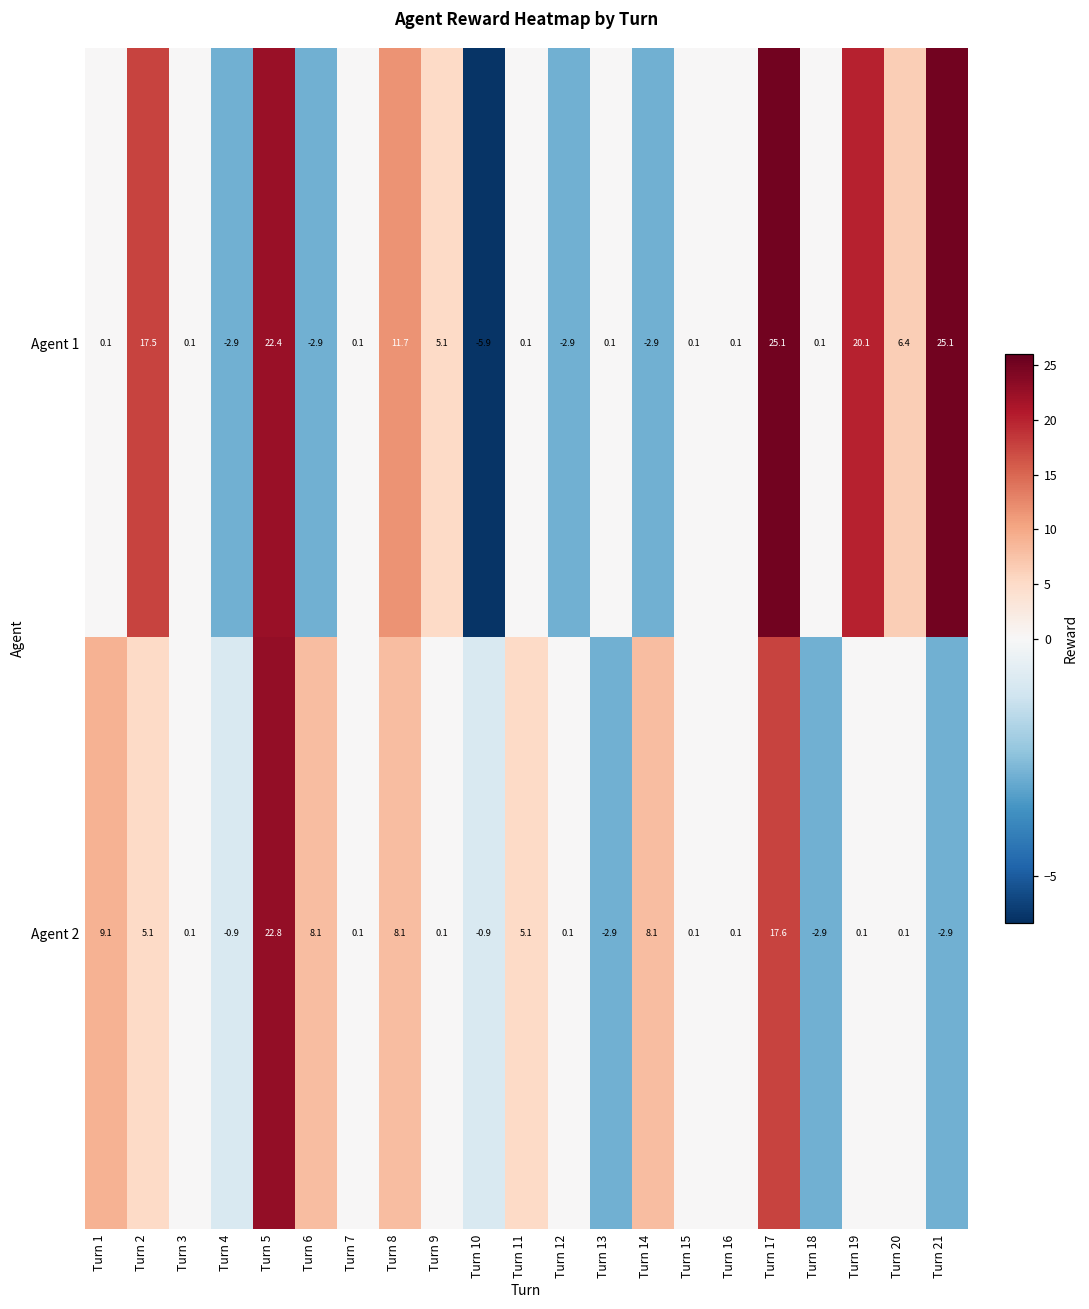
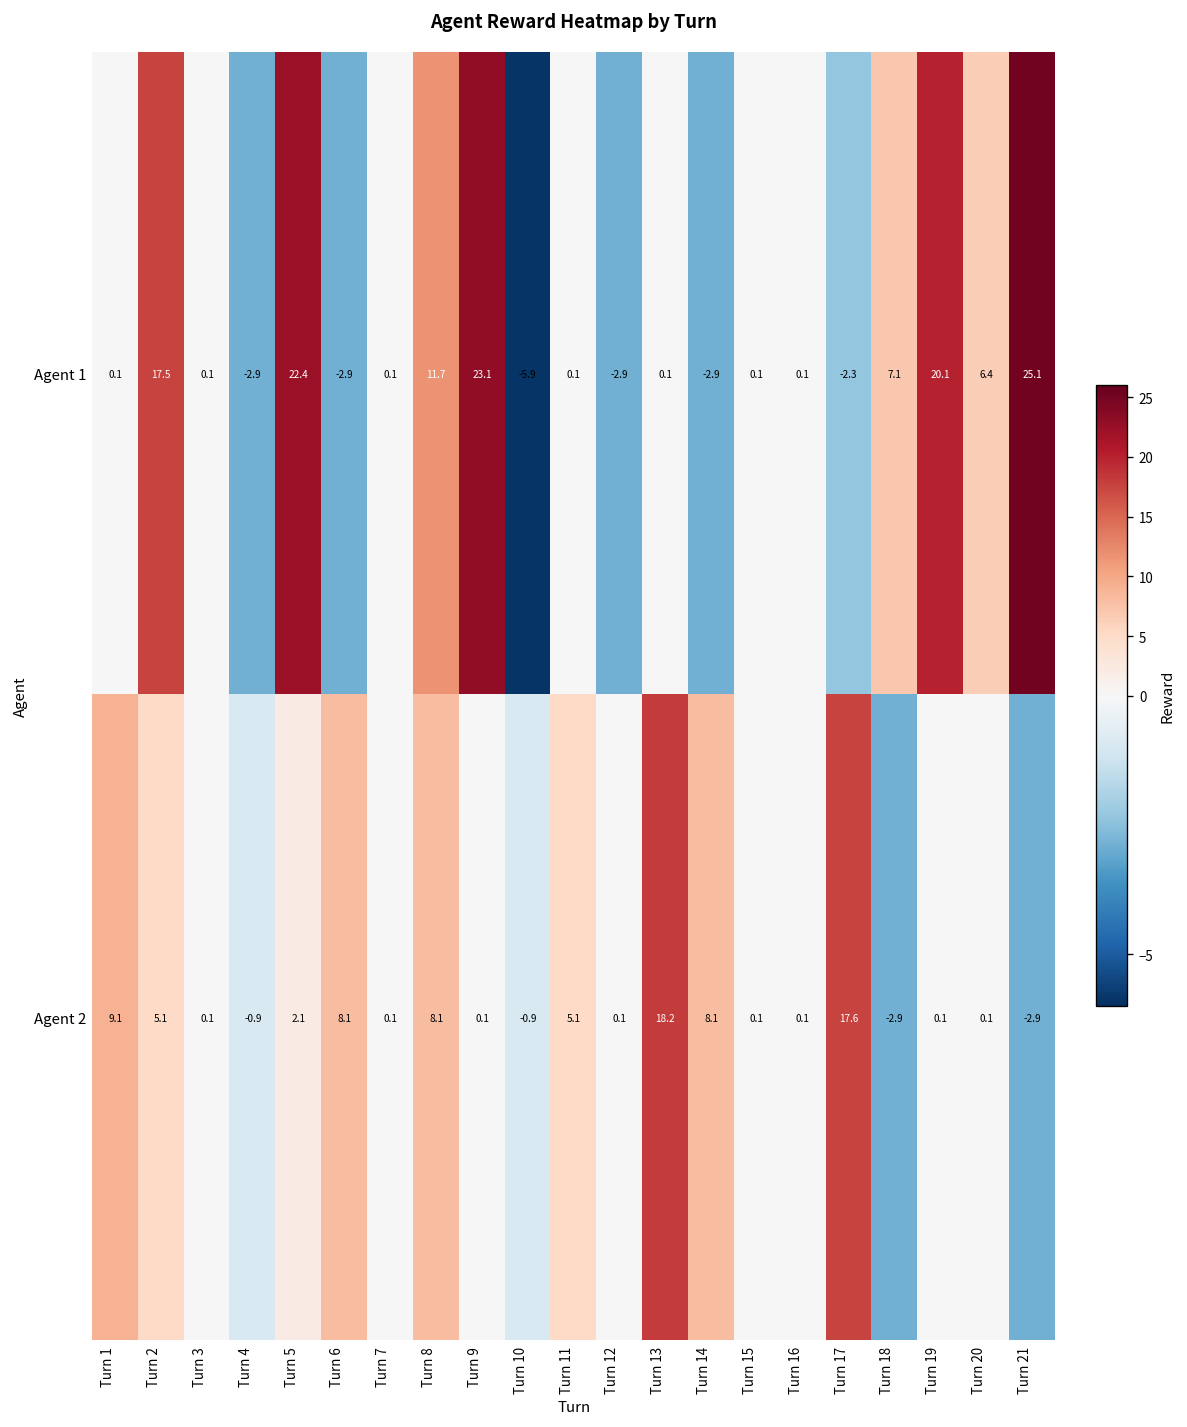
Agent 1, Turn 9: 5.1 -> 23.1
Agent 1, Turn 17: 25.1 -> -2.3
Agent 1, Turn 18: 0.1 -> 7.1
Agent 2, Turn 5: 22.8 -> 2.1
Agent 2, Turn 13: -2.9 -> 18.2
